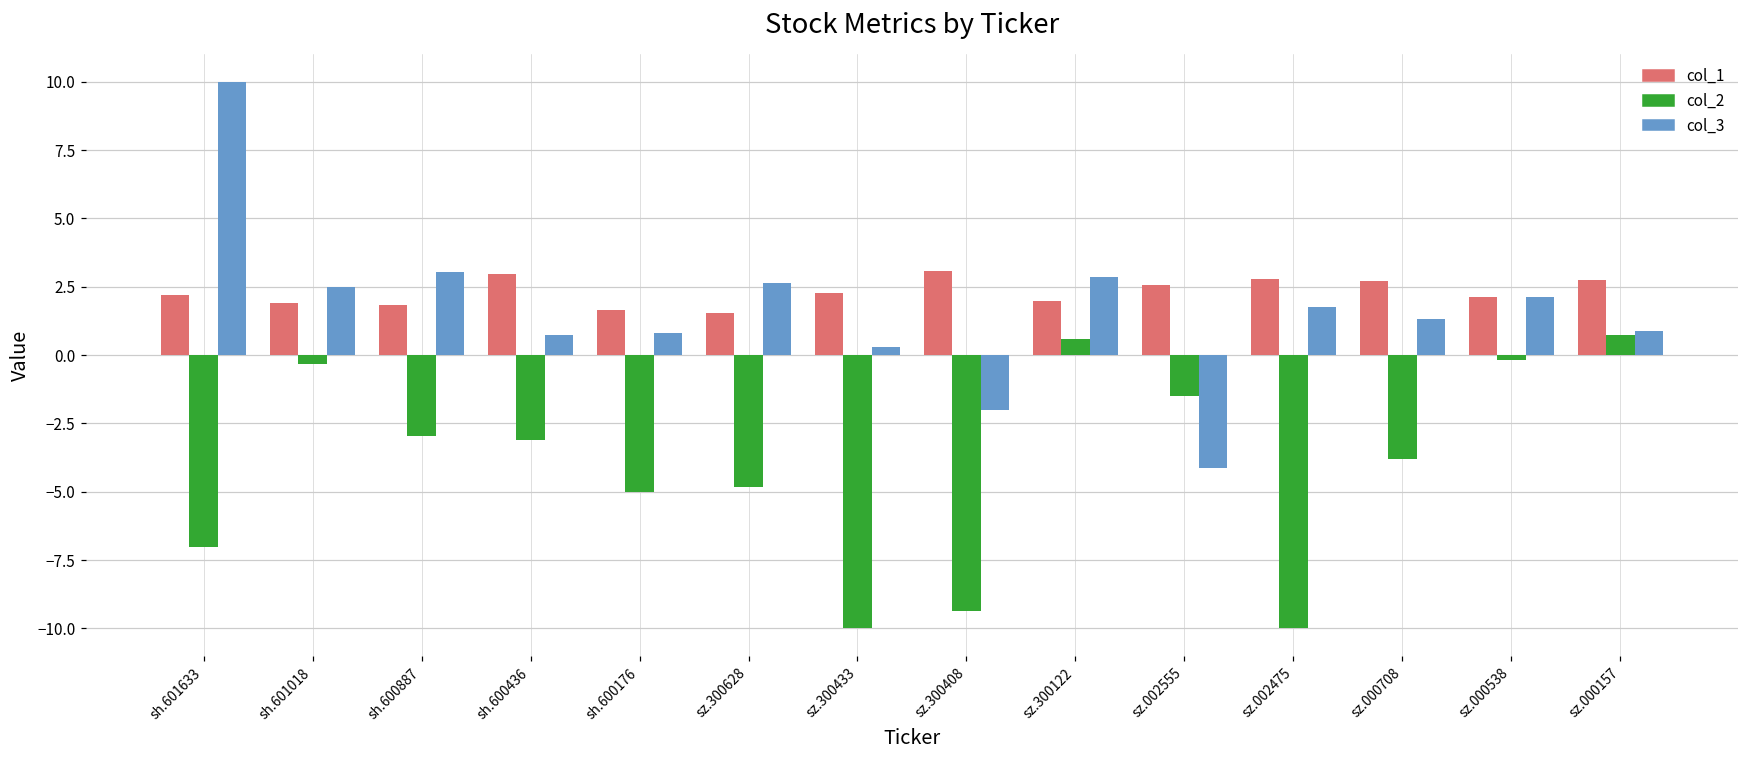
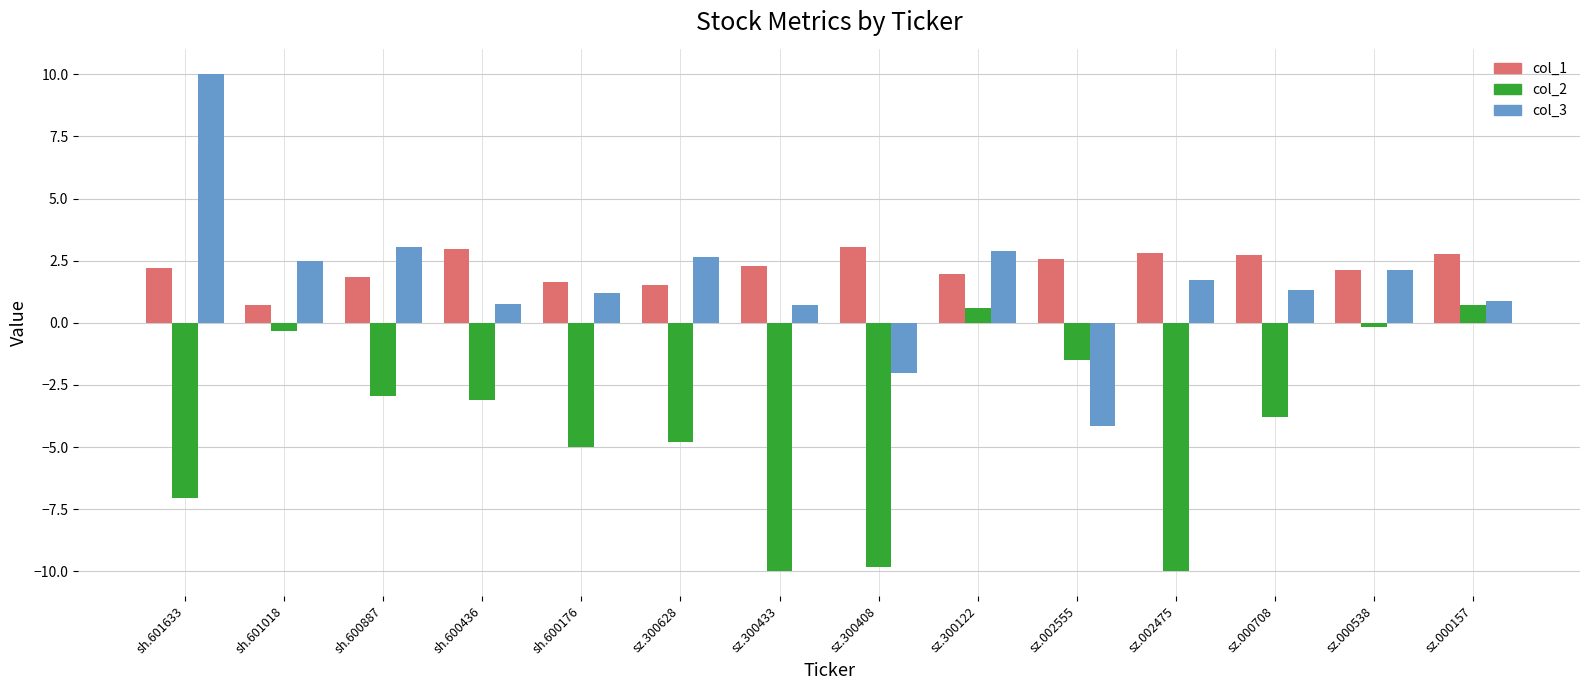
col_1, sh.601018: 1.9 -> 0.7
col_3, sh.600176: 0.8 -> 1.2
col_3, sz.300433: 0.3 -> 0.7
col_2, sz.300408: -9.3 -> -9.8
